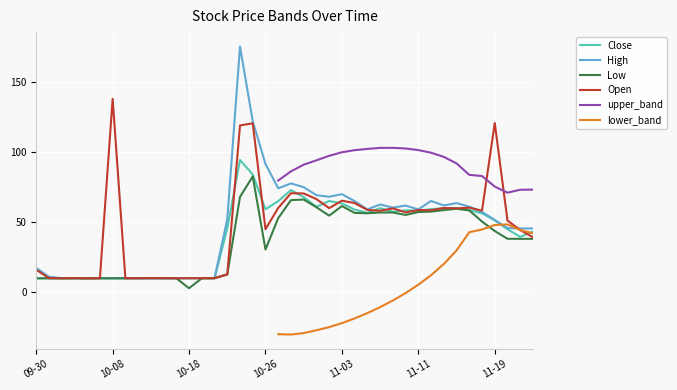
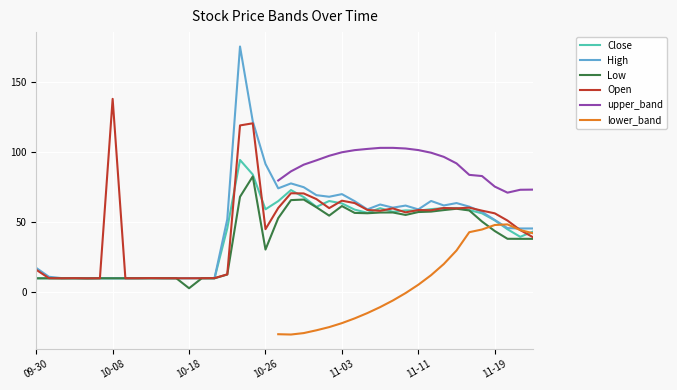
Open, 11-19: 121 -> 56
